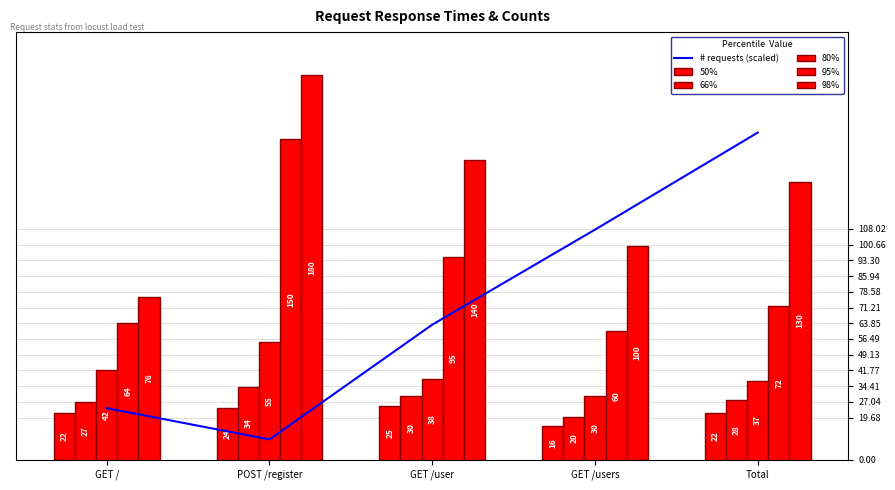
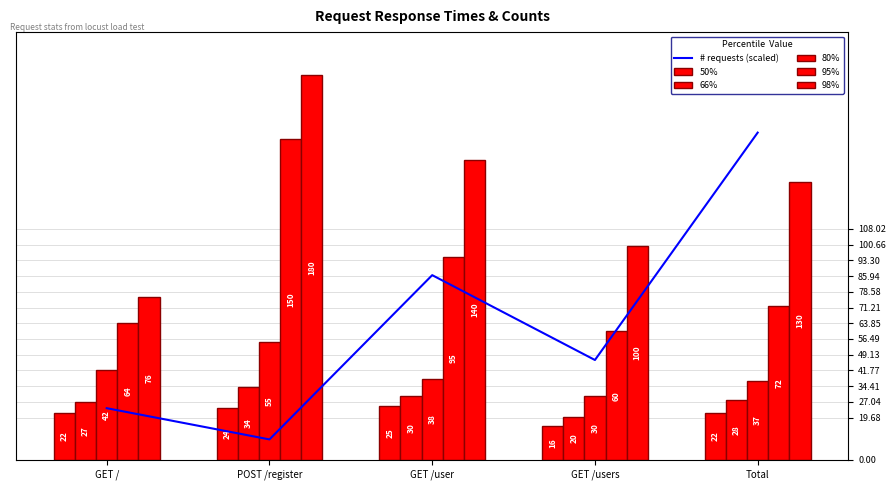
# requests (scaled), GET /user: 63 -> 86
# requests (scaled), GET /users: 108 -> 47
